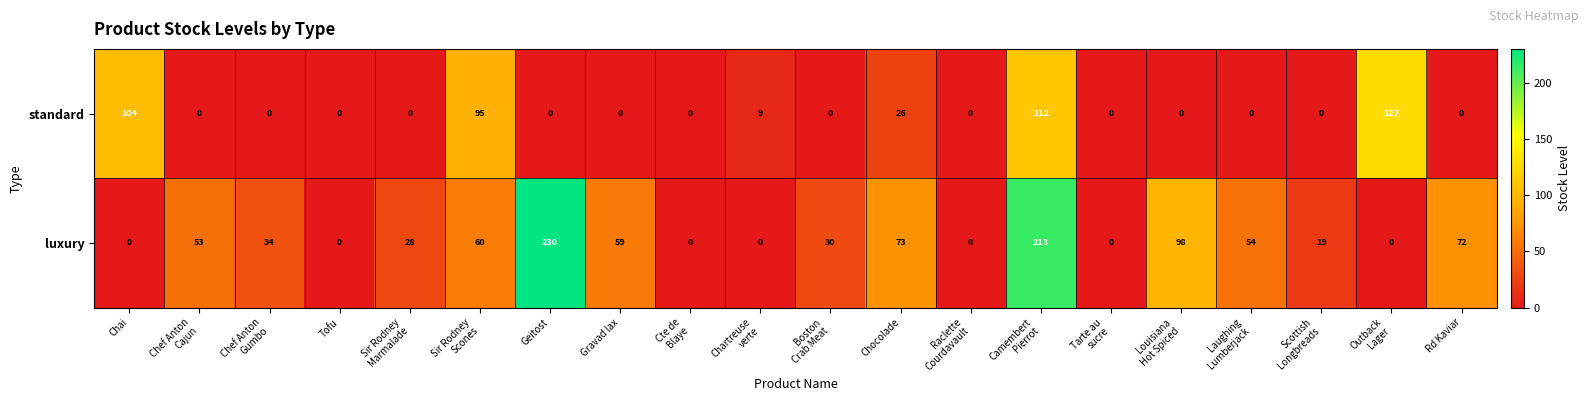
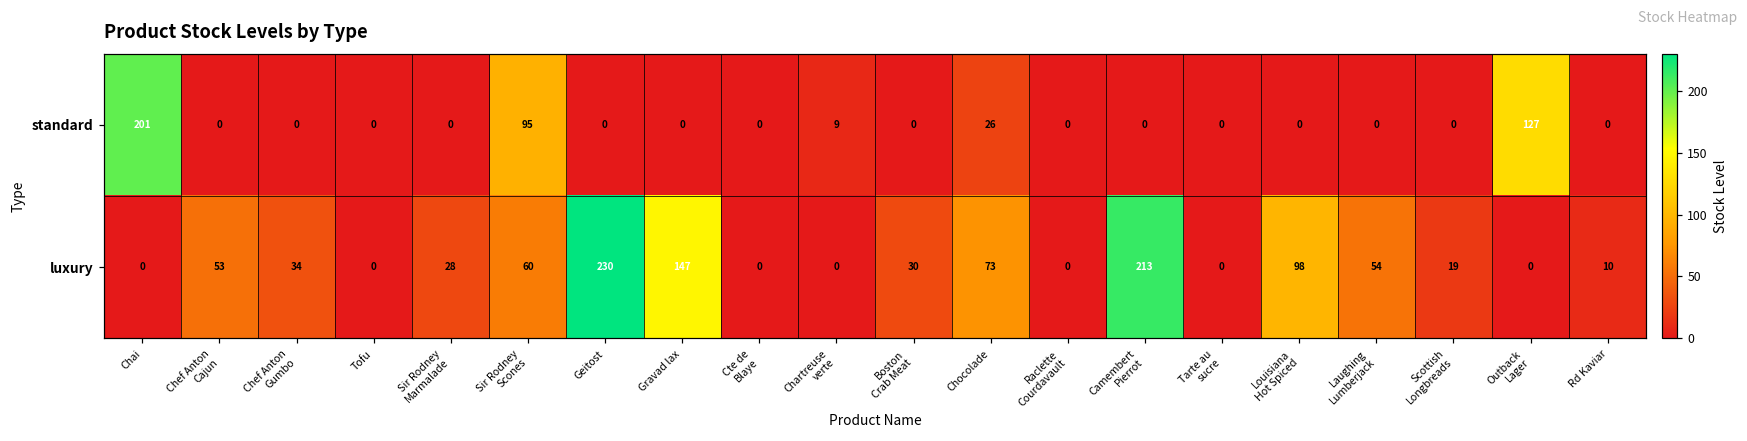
standard, Chai: 104 -> 201
standard, Camembert Pierrot: 112 -> 0
luxury, Gravad lax: 59 -> 147
luxury, Rd Kaviar: 72 -> 10
